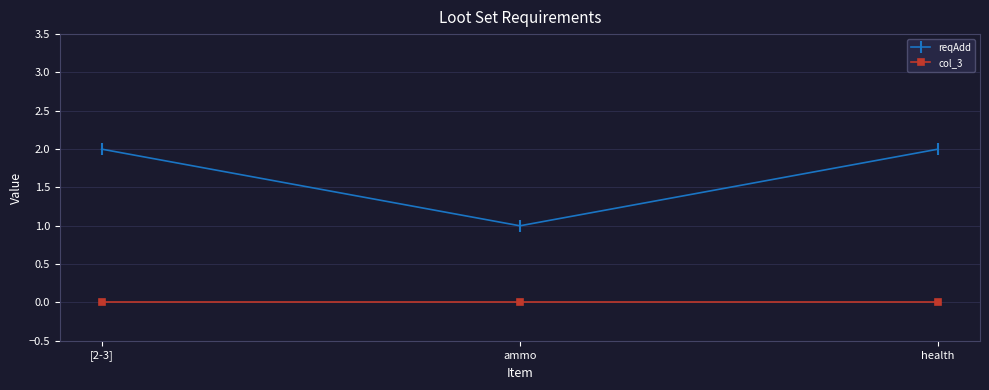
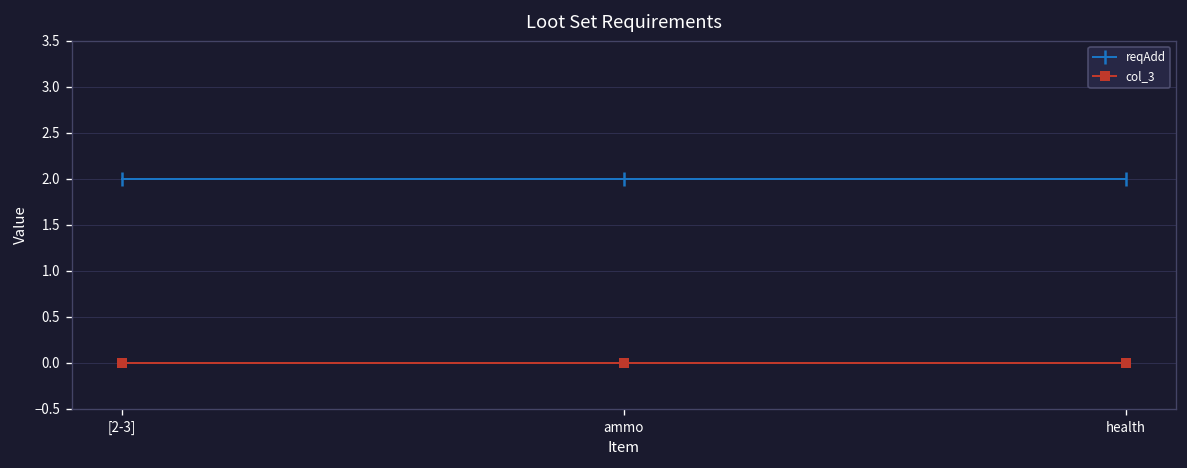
reqAdd, ammo: 1 -> 2
